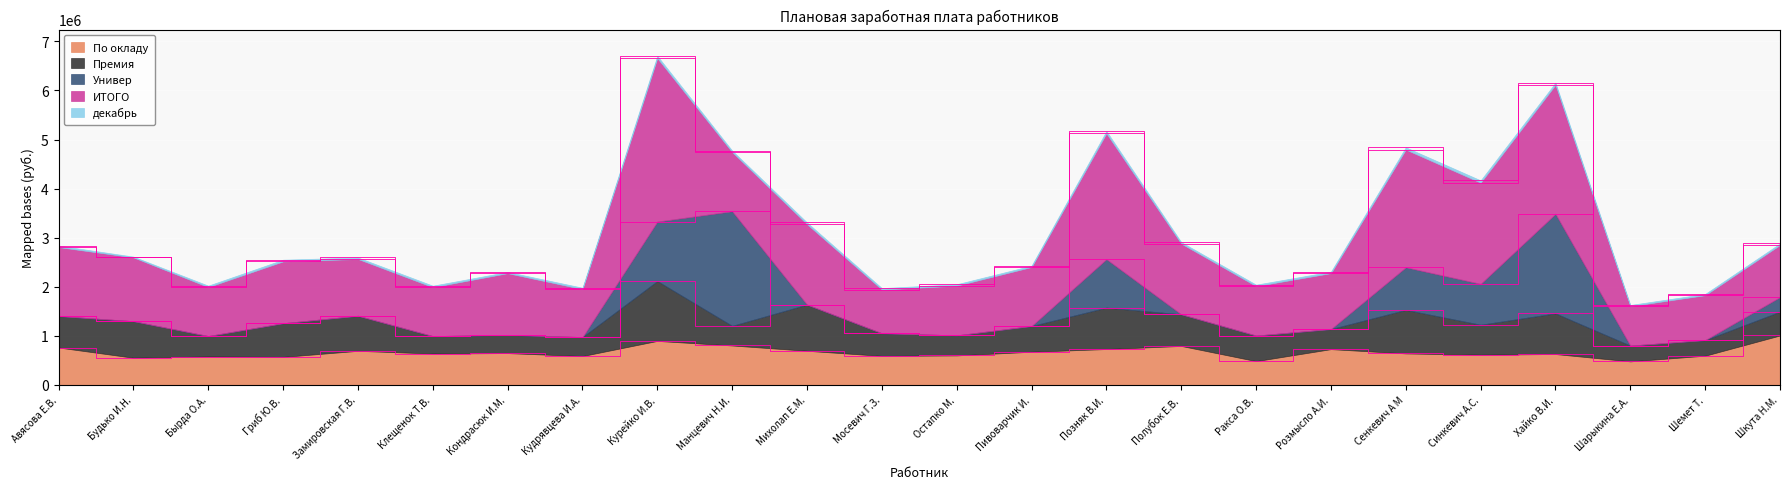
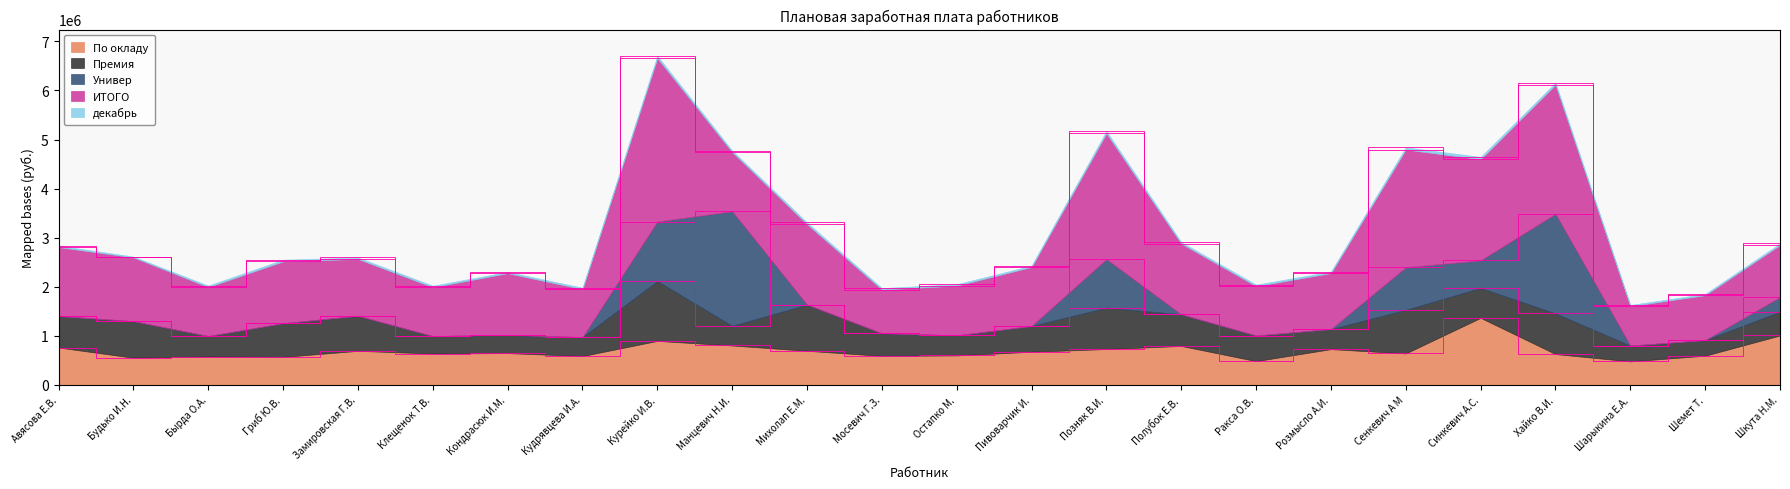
По окладу, Синкевич А.С.: 600000 -> 1400000
Универ, Синкевич А.С.: 800000 -> 600000
